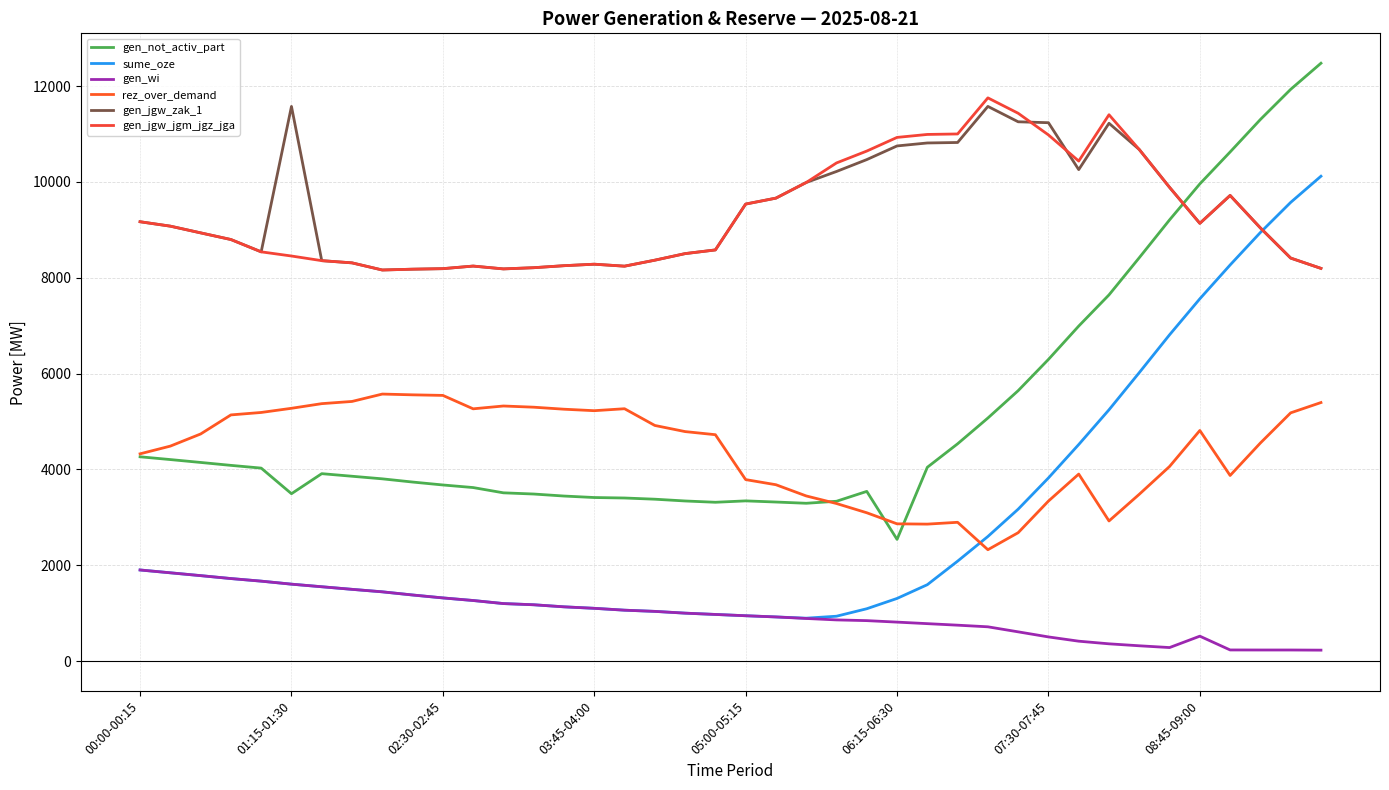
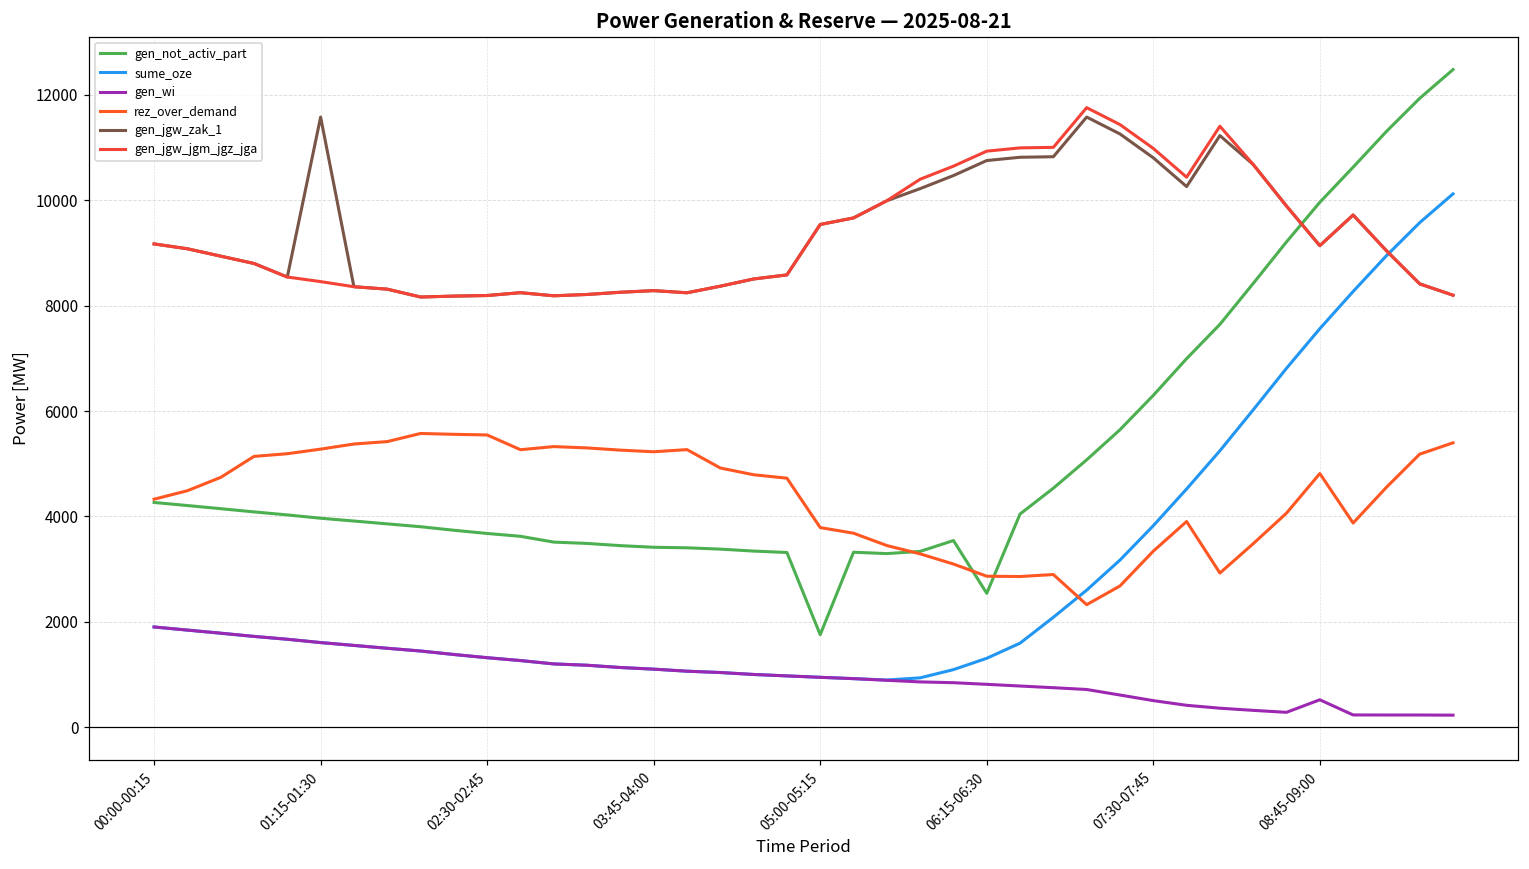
gen_not_activ_part, 01:15-01:30: 3500 -> 4000
gen_not_activ_part, 05:00-05:15: 3300 -> 1800
gen_jgw_zak_1, 07:30-07:45: 11200 -> 10800
